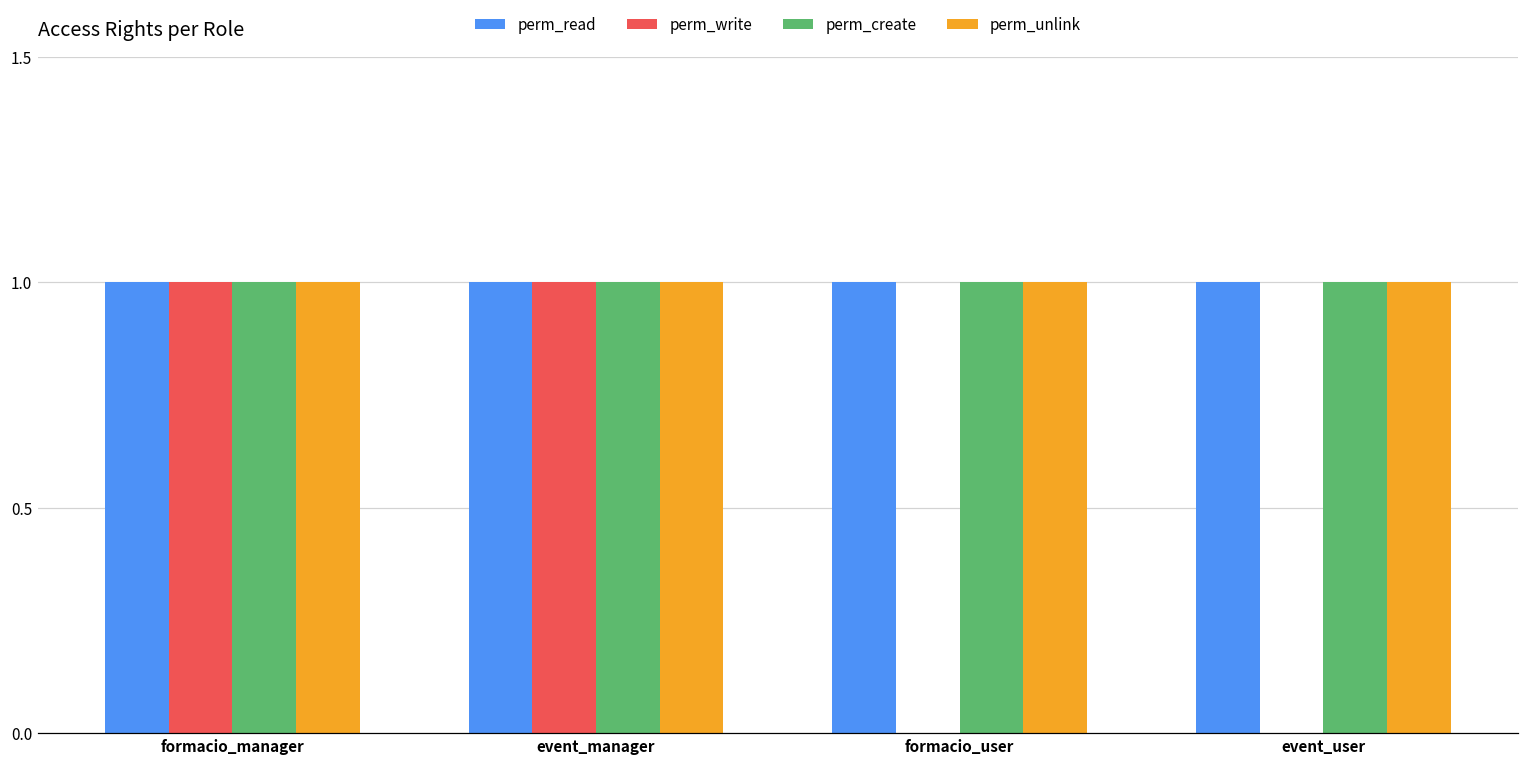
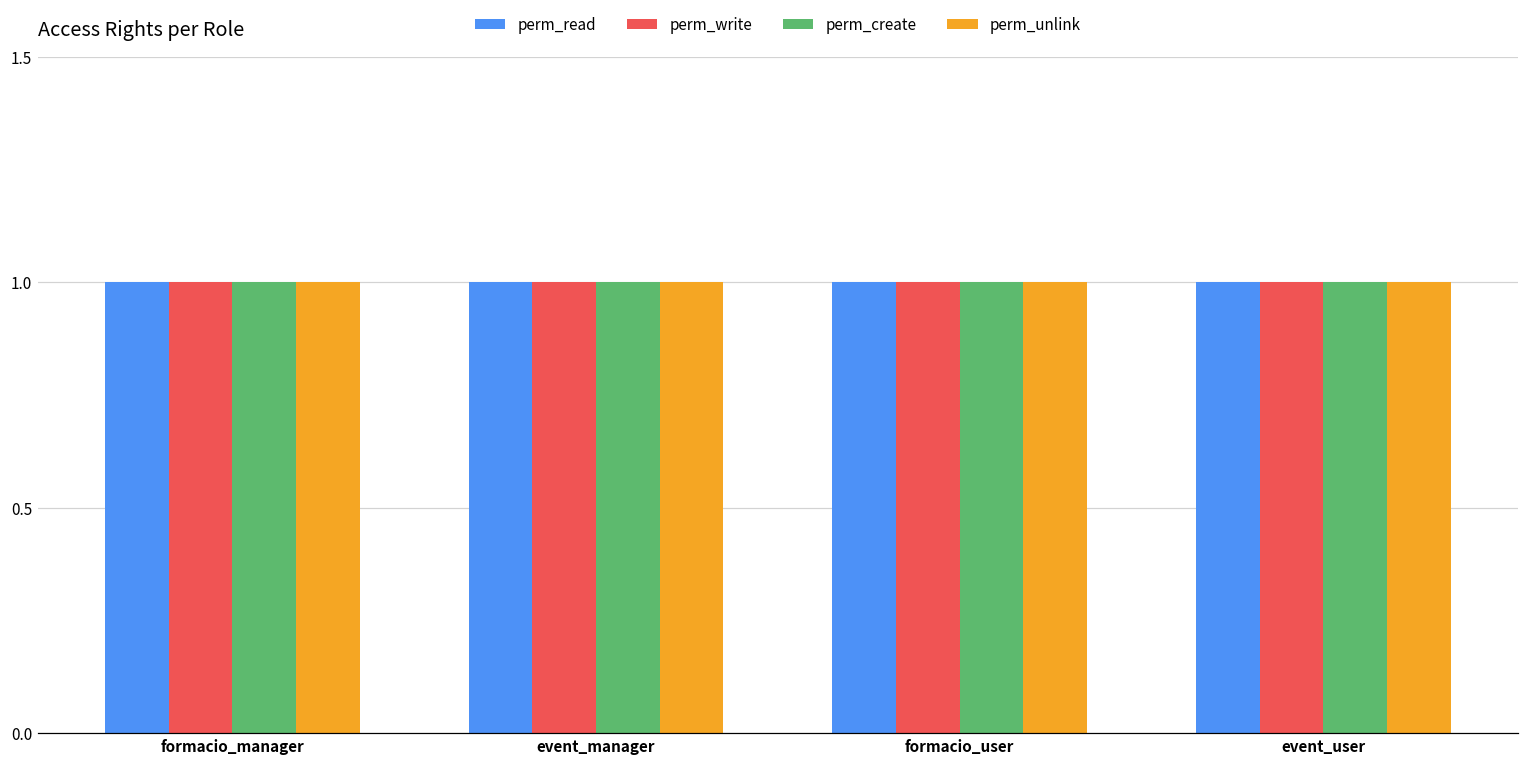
perm_write, formacio_user: 0 -> 1
perm_write, event_user: 0 -> 1
